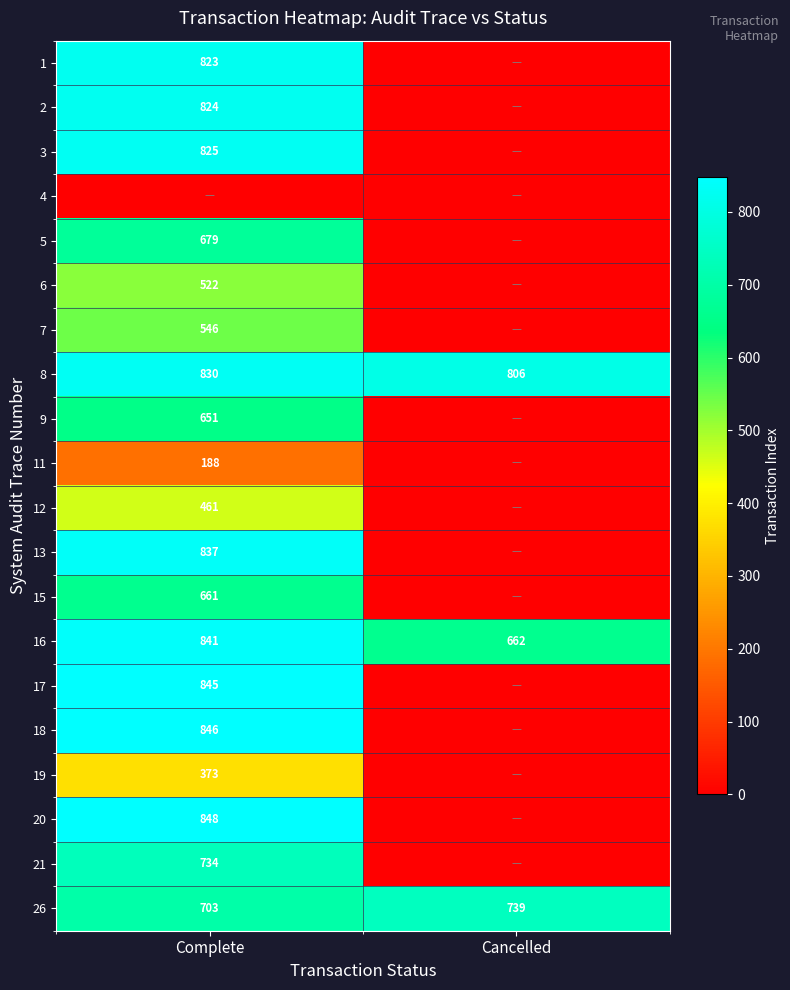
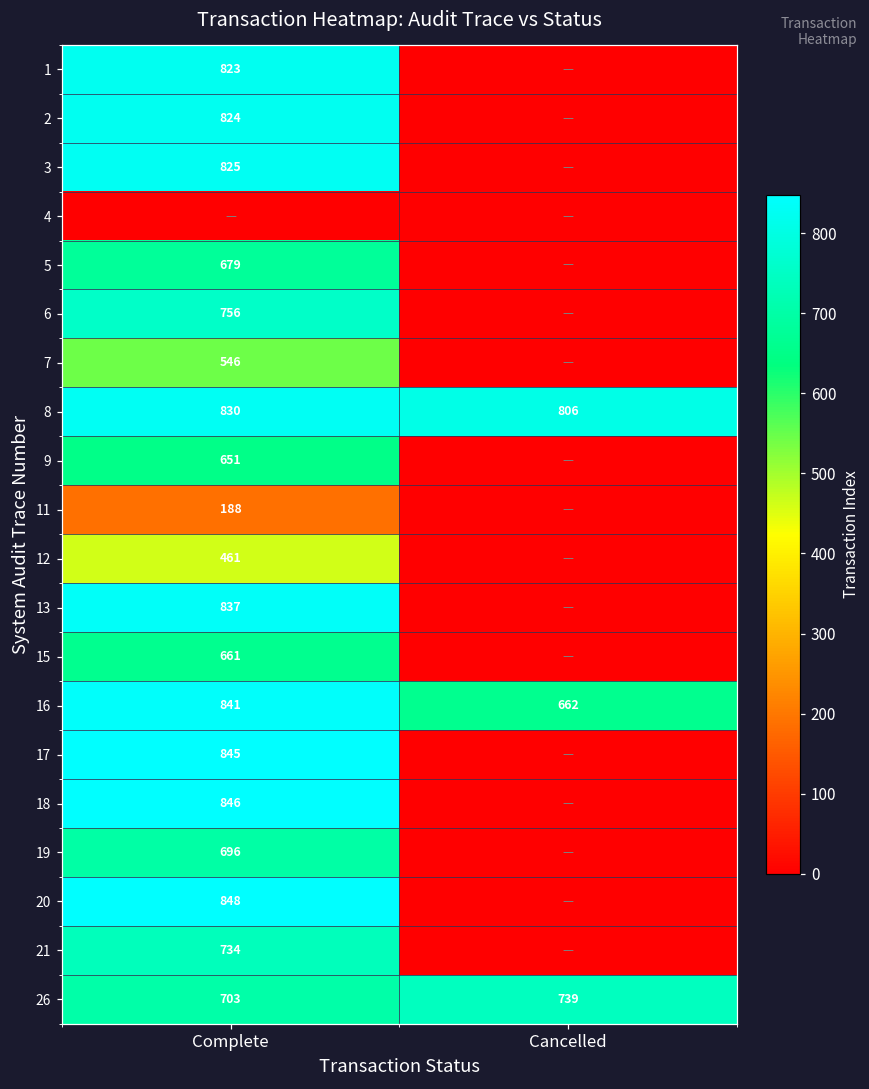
6, Complete: 522 -> 756
19, Complete: 373 -> 696
